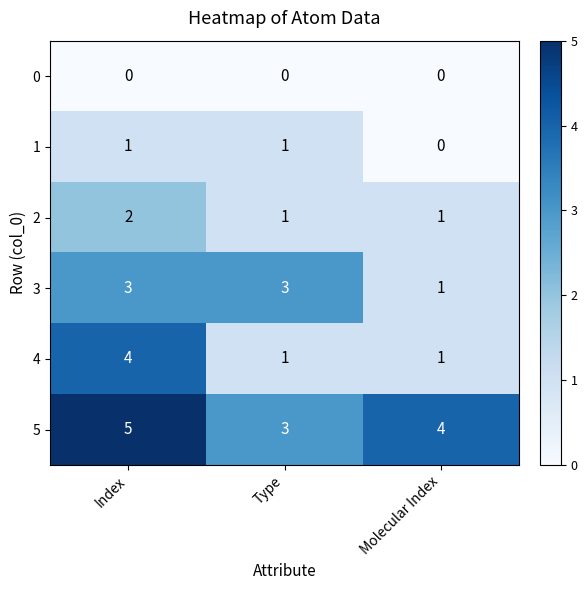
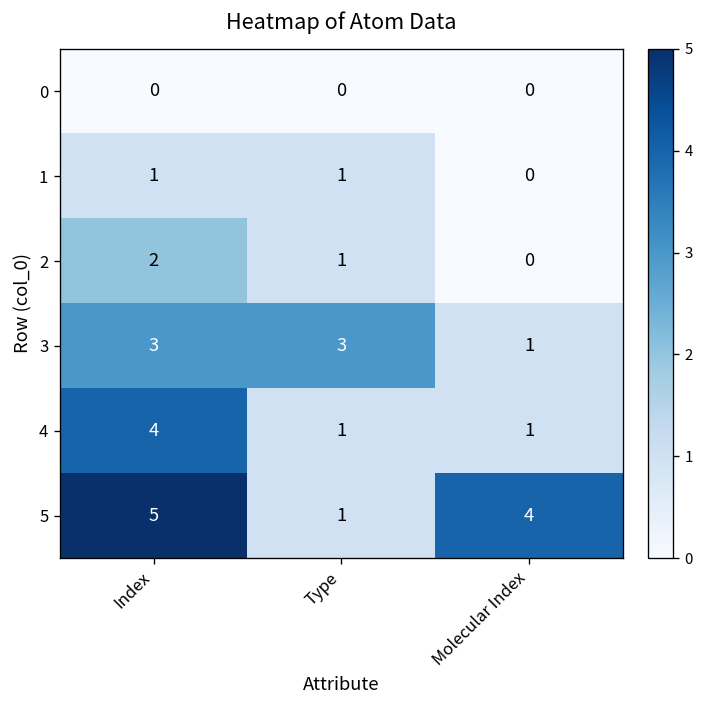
2, Molecular Index: 1 -> 0
5, Type: 3 -> 1
